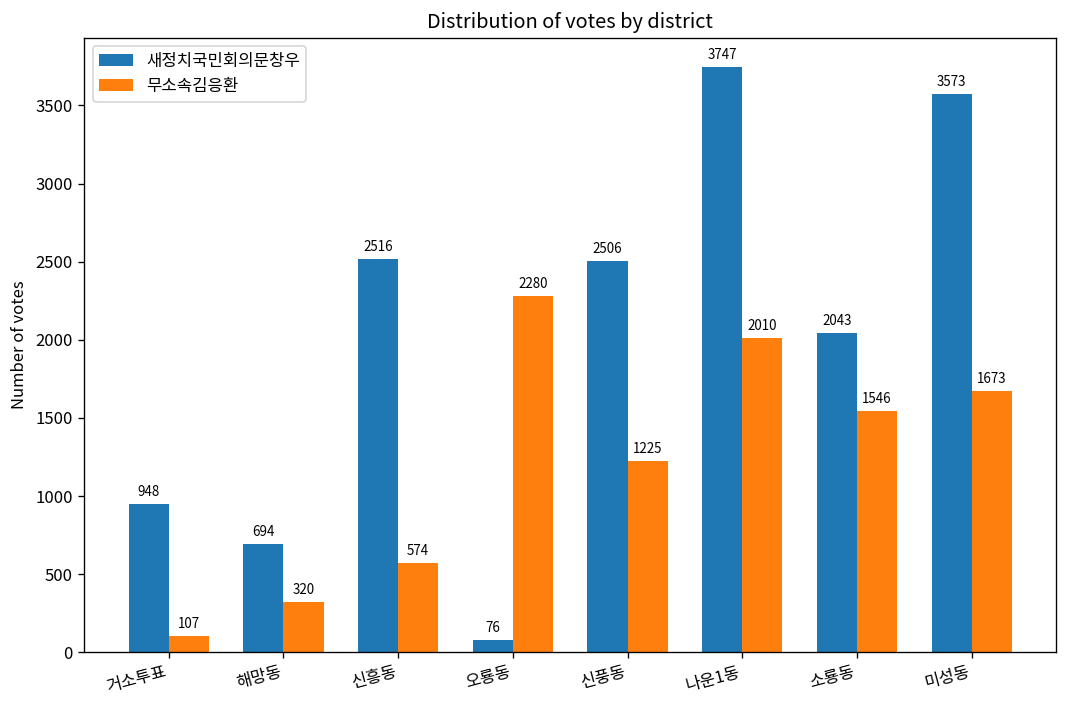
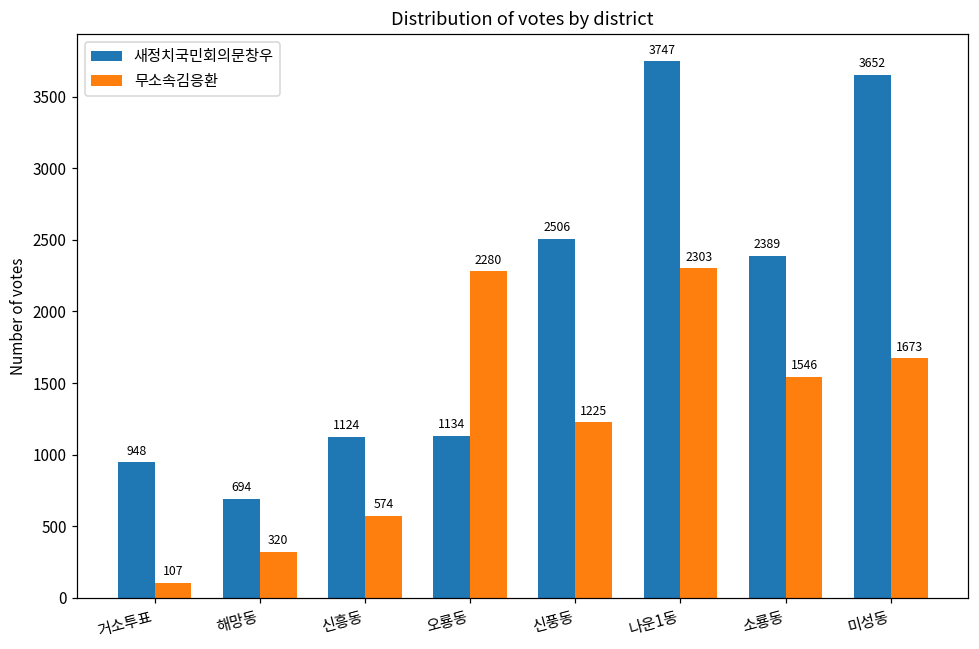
새정치국민회의문창우, 신흥동: 2516 -> 1124
새정치국민회의문창우, 오룡동: 76 -> 1134
무소속김응환, 나운1동: 2010 -> 2303
새정치국민회의문창우, 소룡동: 2043 -> 2389
새정치국민회의문창우, 미성동: 3573 -> 3652
